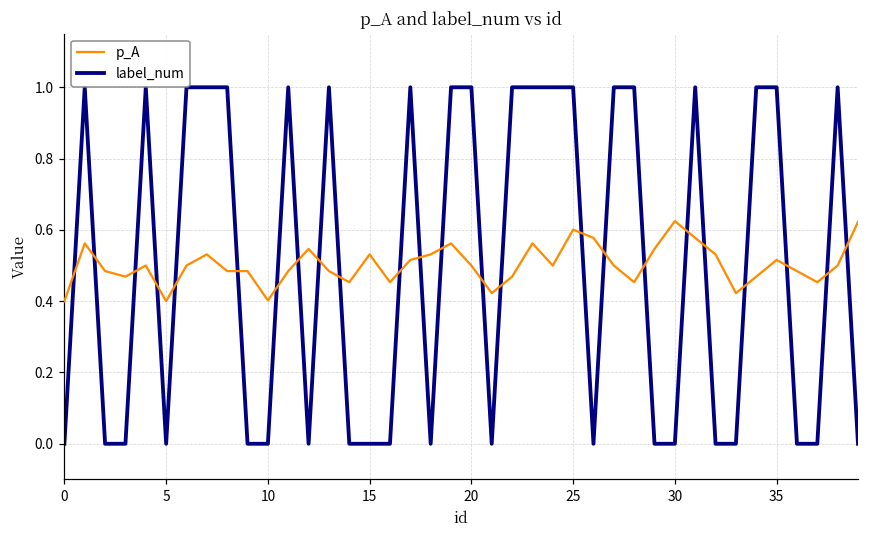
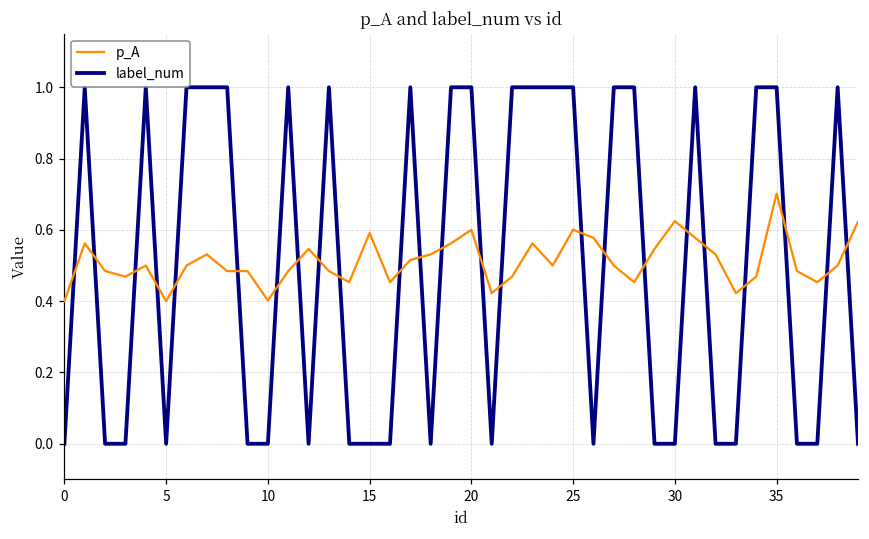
p_A, 15: 0.53 -> 0.59
p_A, 20: 0.5 -> 0.6
p_A, 35: 0.52 -> 0.70
